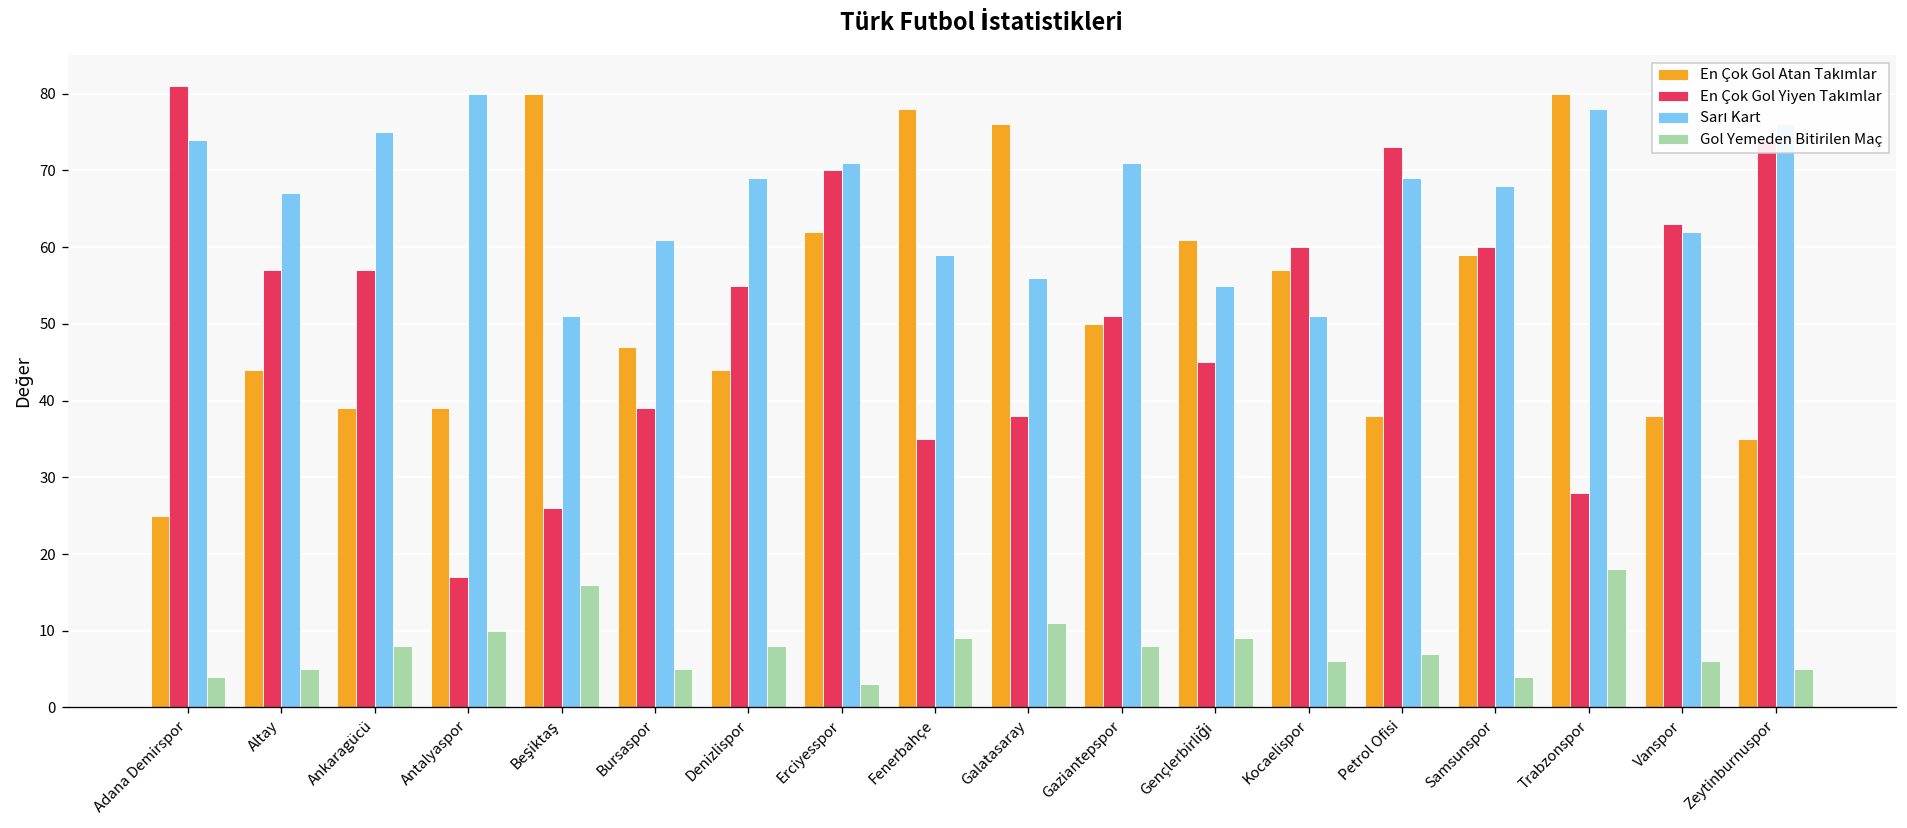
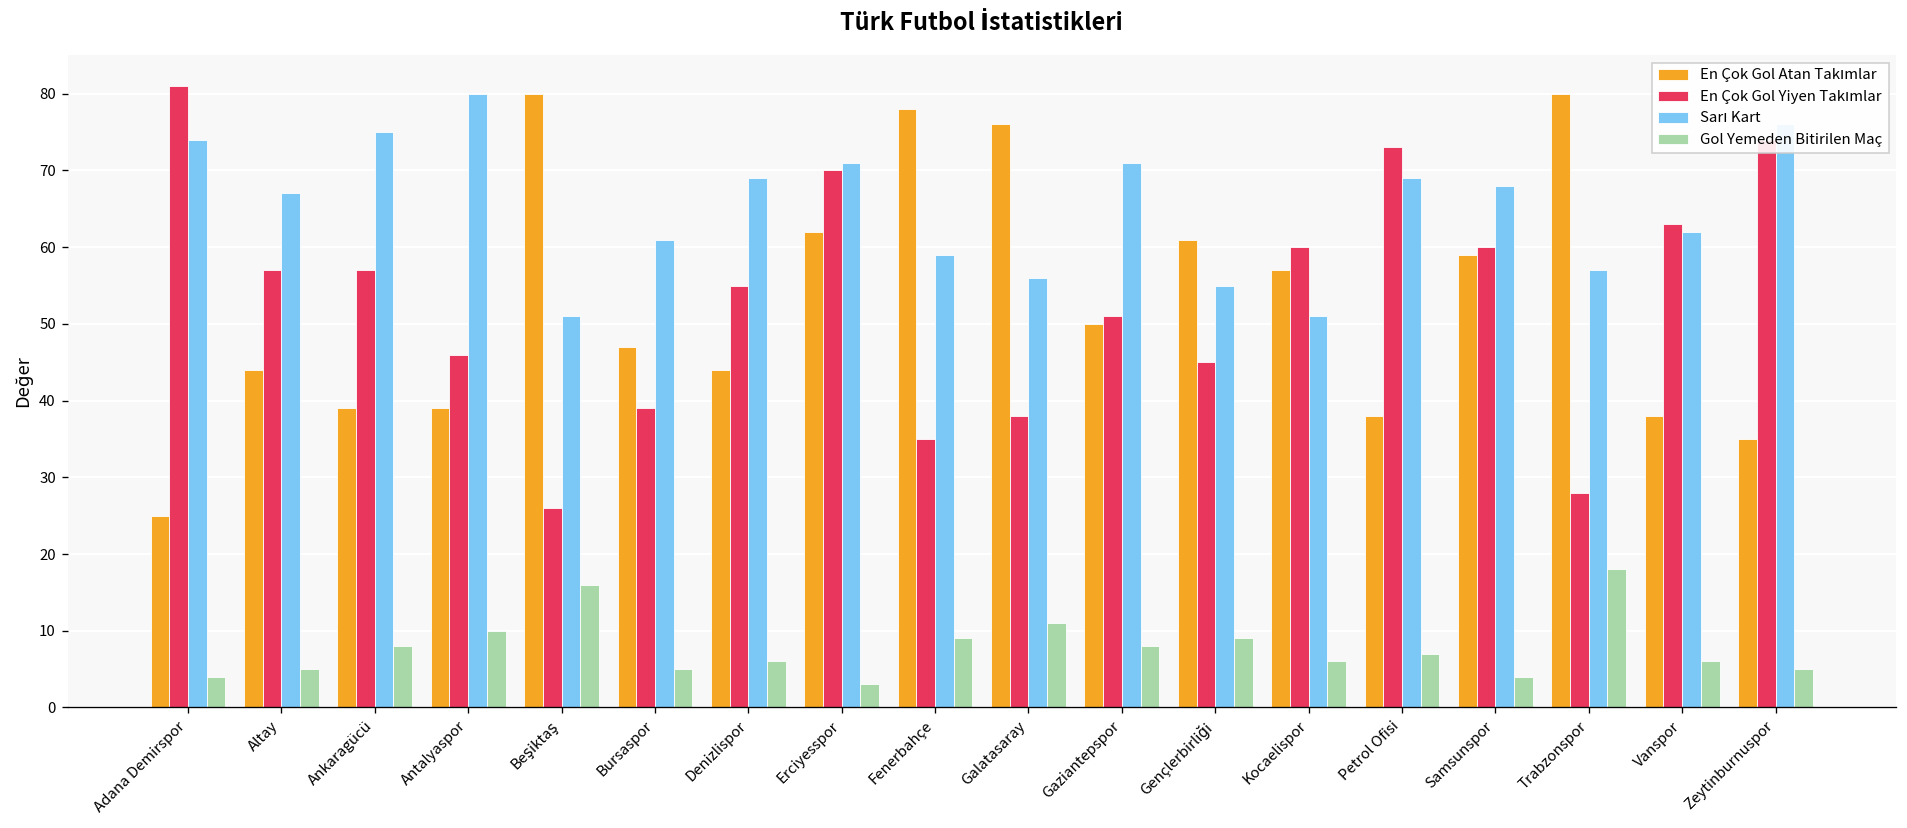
En Çok Gol Yiyen Takımlar, Antalyaspor: 17 -> 46
Gol Yemeden Bitirilen Maç, Denizlispor: 8 -> 6
Sarı Kart, Trabzonspor: 78 -> 57
